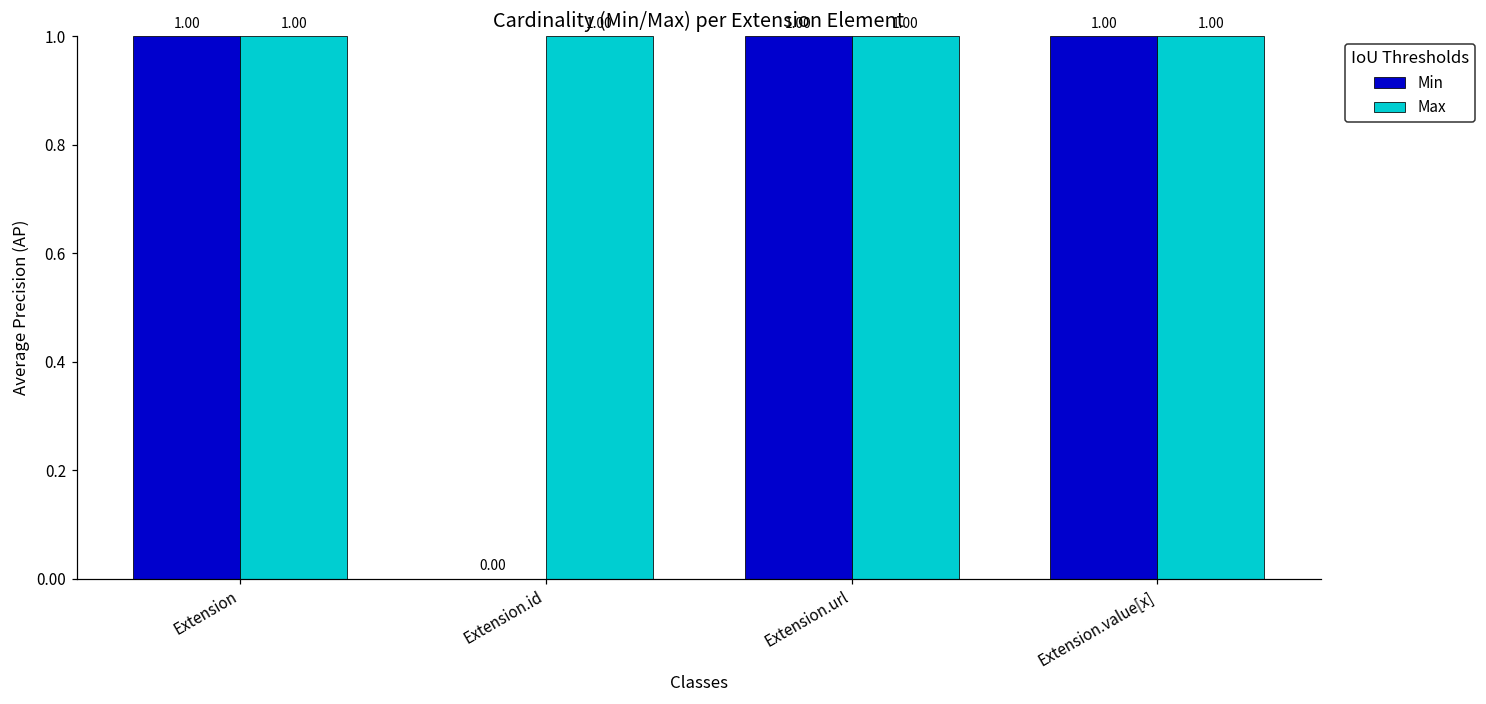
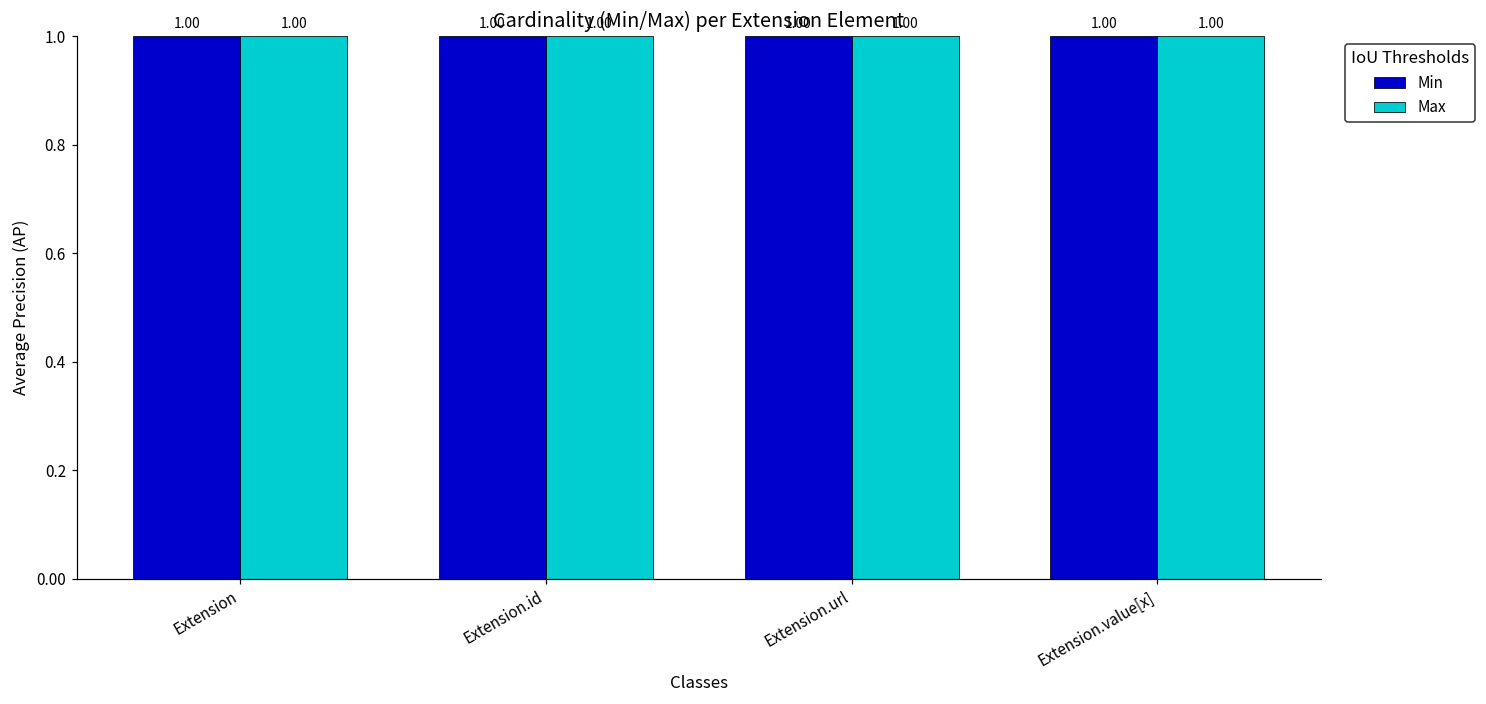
Min, Extension.id: 0.00 -> 1.00
